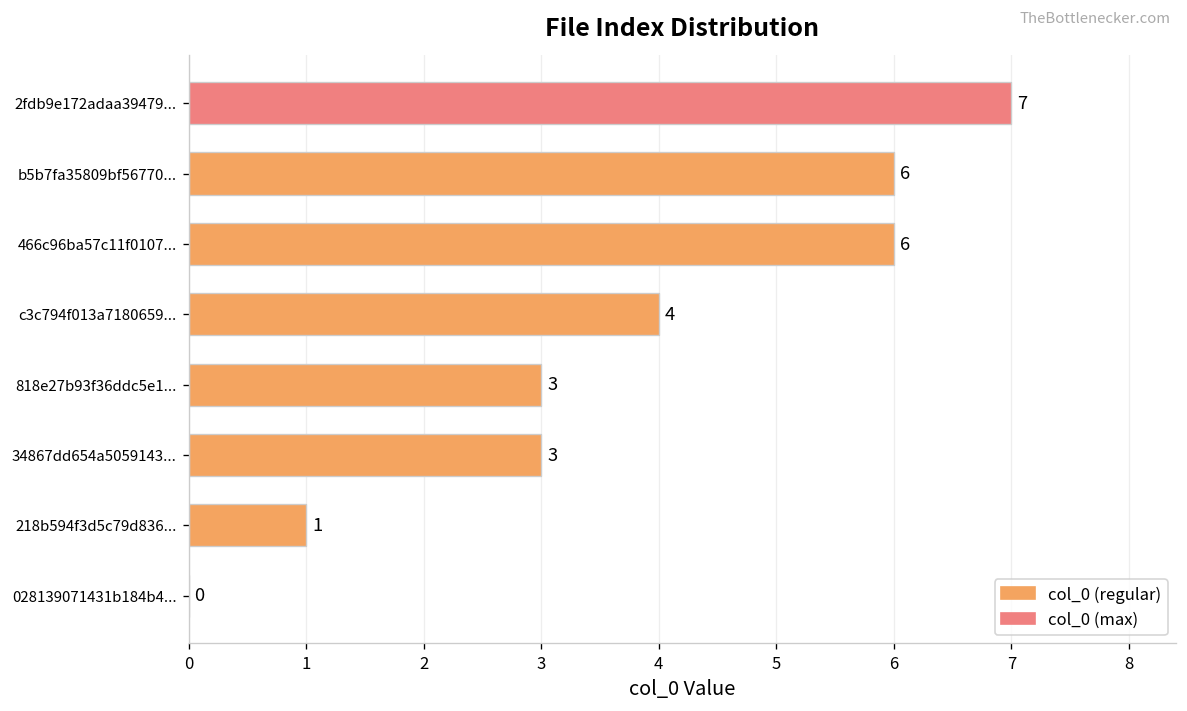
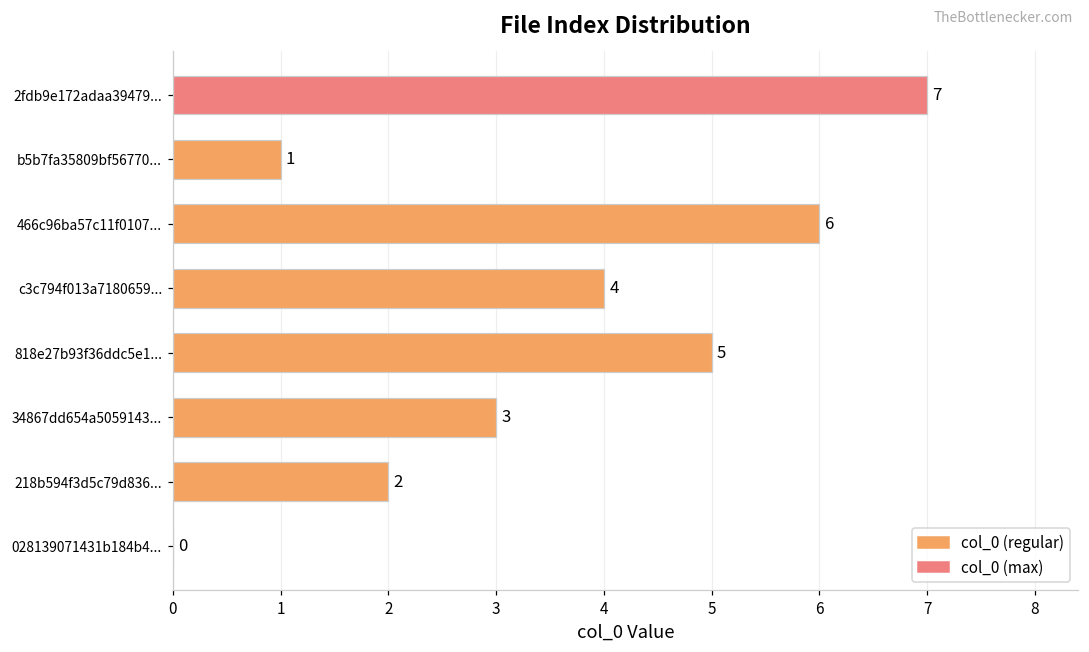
b5b7fa35809bf56770...: 6 -> 1
818e27b93f36ddc5e1...: 3 -> 5
218b594f3d5c79d836...: 1 -> 2
